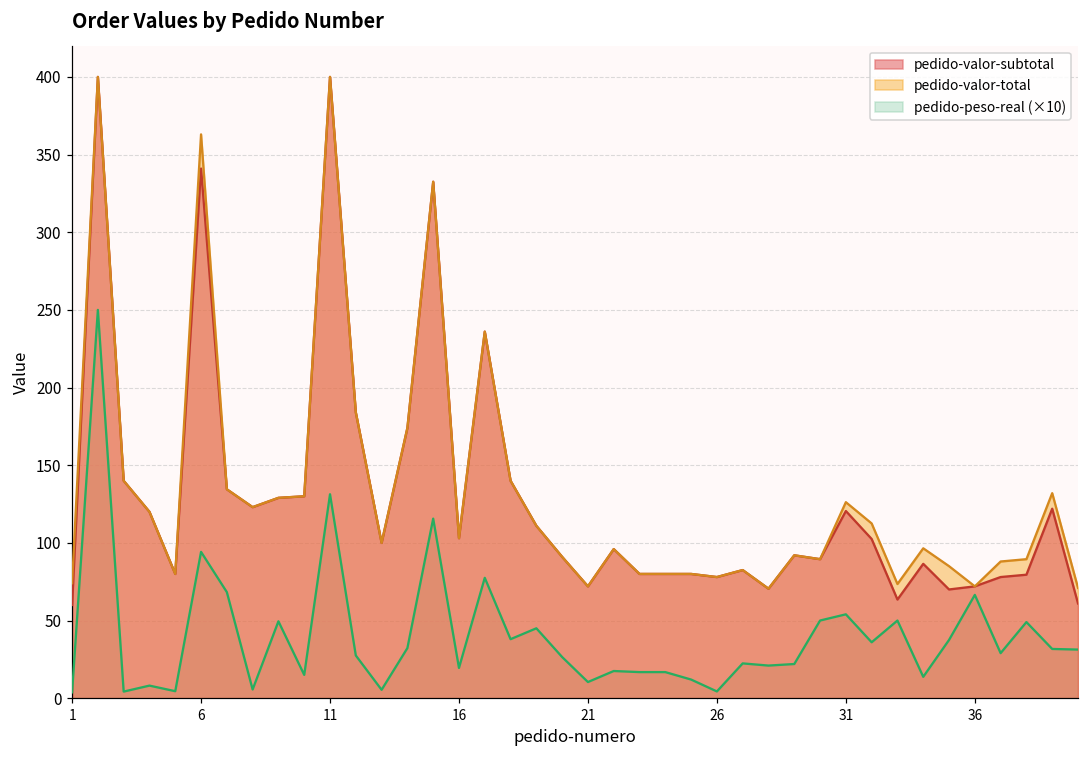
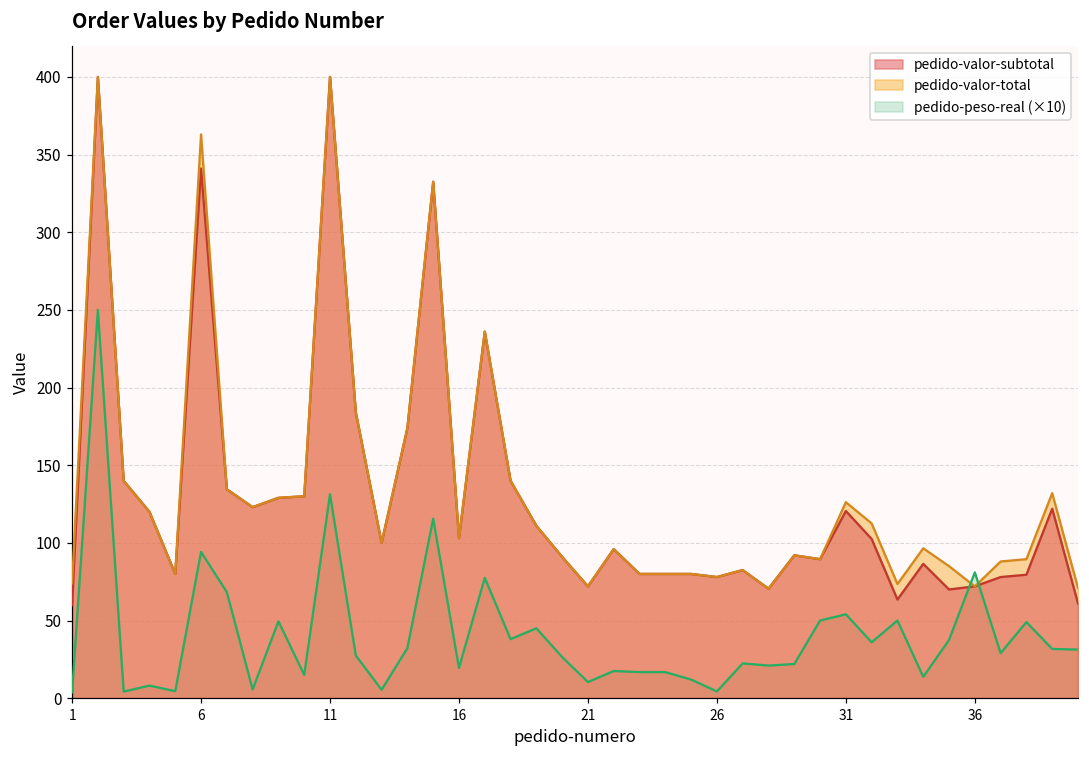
pedido-peso-real (×10), 36: 67 -> 81
